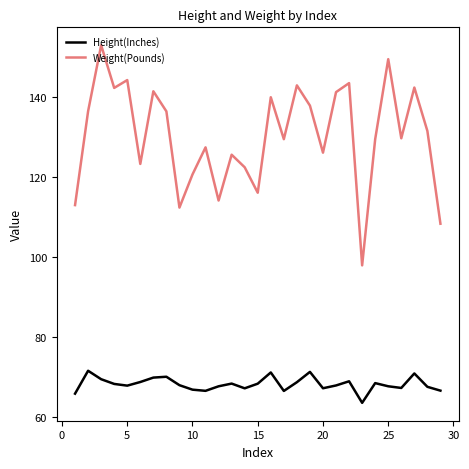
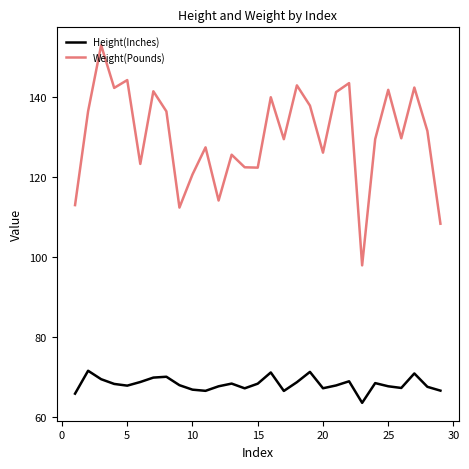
Weight(Pounds), 15: 116 -> 122
Weight(Pounds), 25: 150 -> 142
